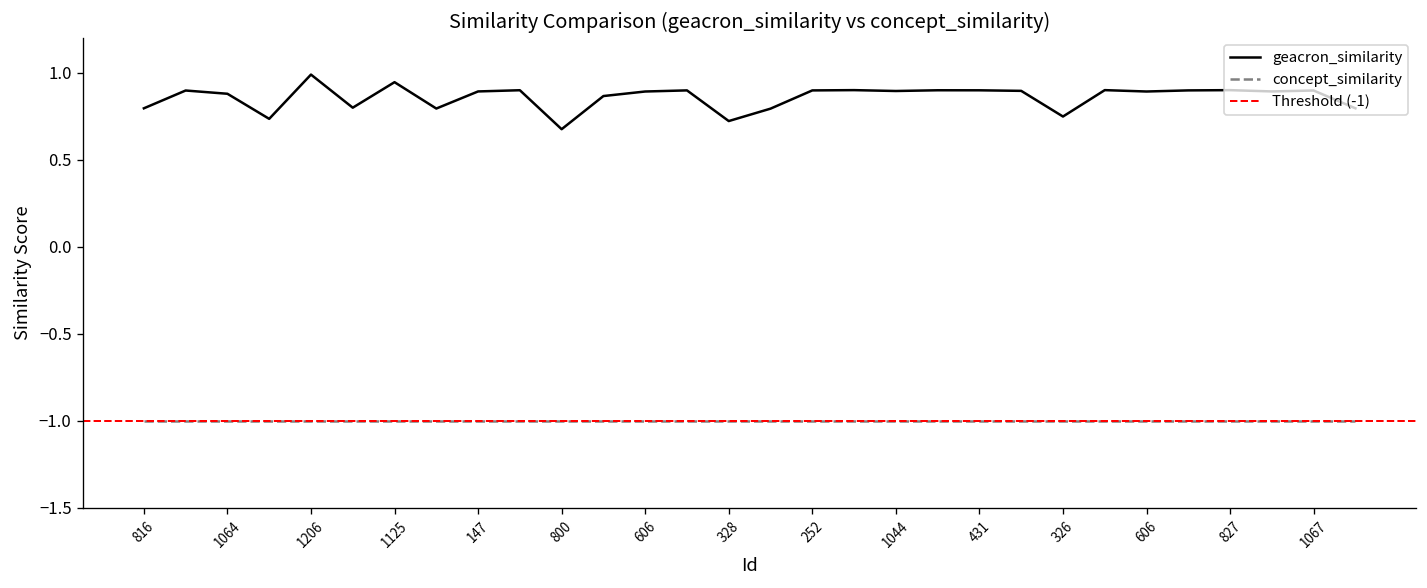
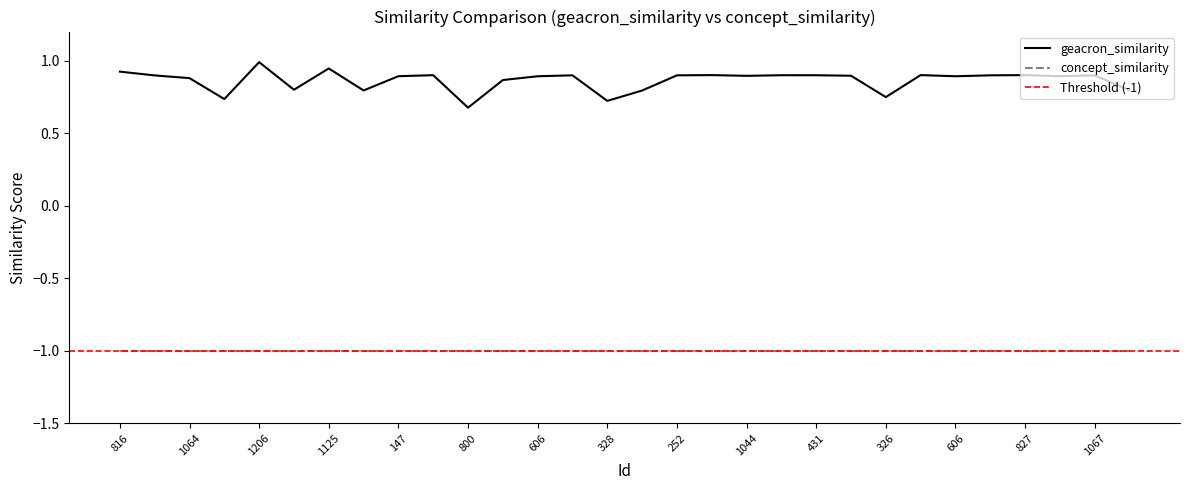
geacron_similarity, 816: 0.80 -> 0.92
